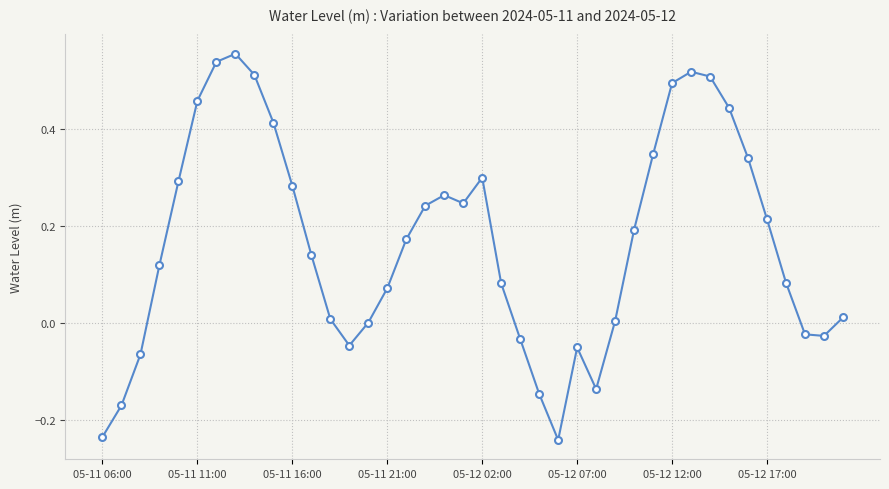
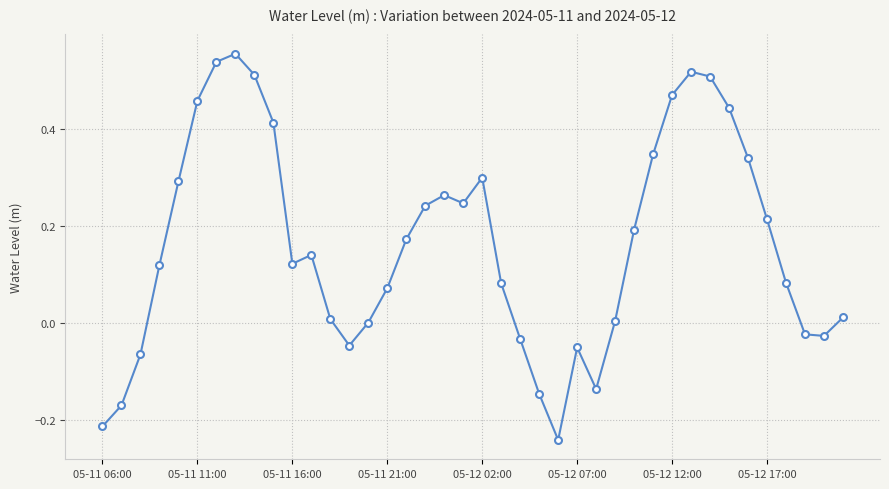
05-11 06:00: -0.24 -> -0.21
05-11 16:00: 0.28 -> 0.12
05-12 12:00: 0.50 -> 0.47
